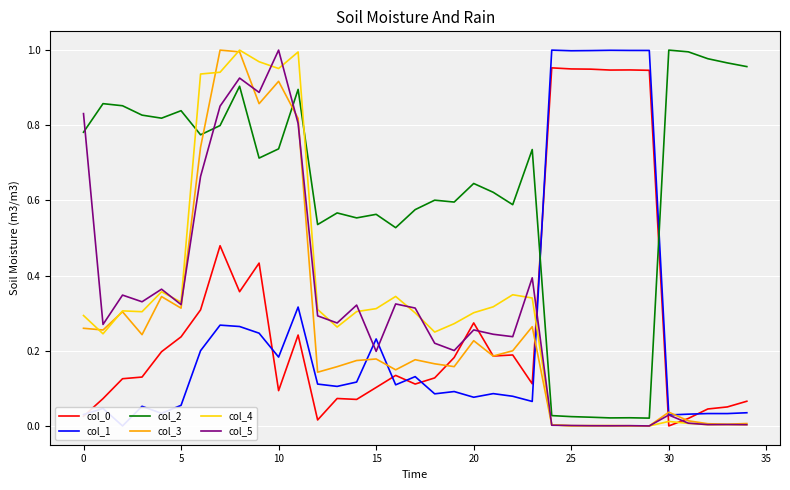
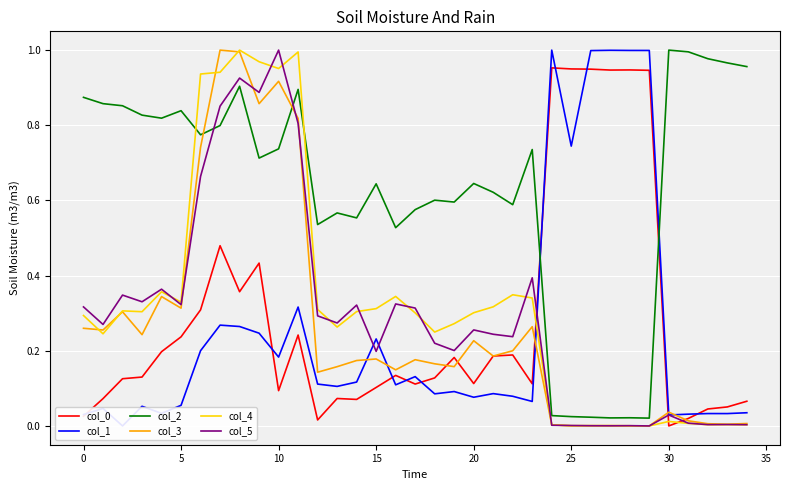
col_2, 0: 0.78 -> 0.87
col_5, 0: 0.83 -> 0.32
col_2, 15: 0.56 -> 0.64
col_0, 20: 0.27 -> 0.11
col_1, 25: 1.00 -> 0.74
